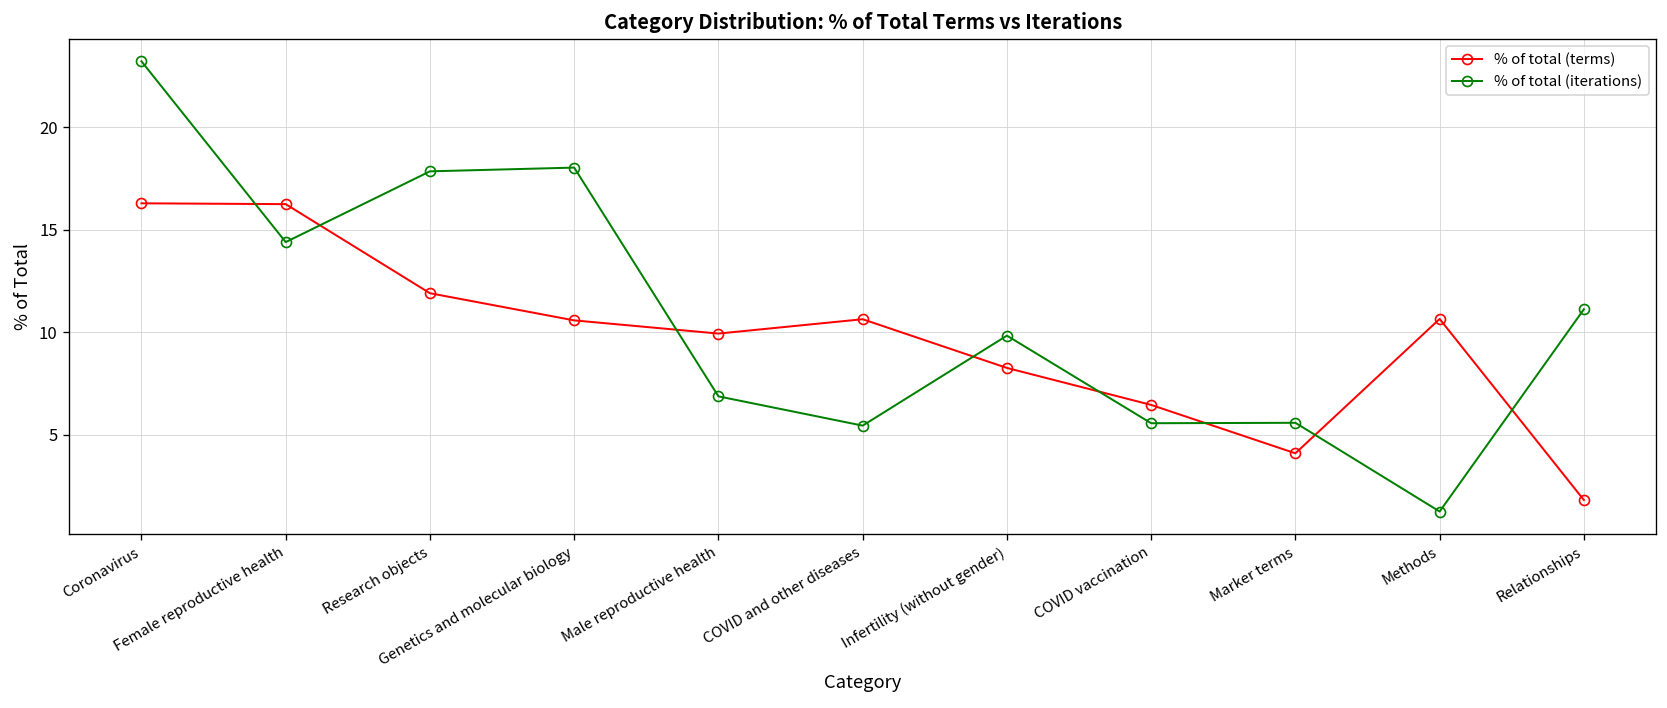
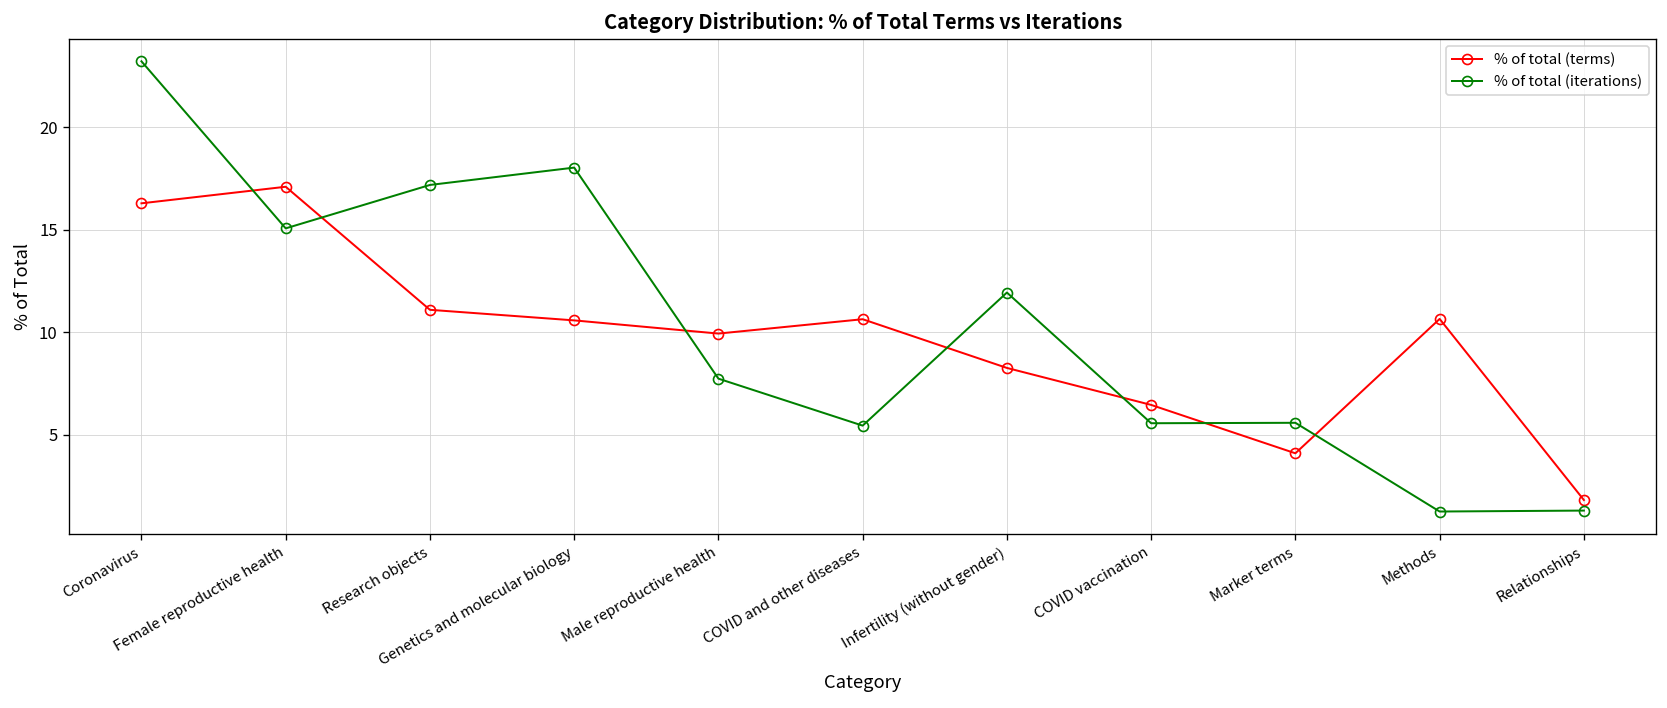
% of total (terms), Female reproductive health: 16.2 -> 17.1
% of total (iterations), Female reproductive health: 14.4 -> 15.1
% of total (terms), Research objects: 11.9 -> 11.1
% of total (iterations), Research objects: 17.8 -> 17.2
% of total (iterations), Male reproductive health: 6.9 -> 7.7
% of total (iterations), Infertility (without gender): 9.8 -> 11.9
% of total (iterations), Relationships: 11.1 -> 1.3
